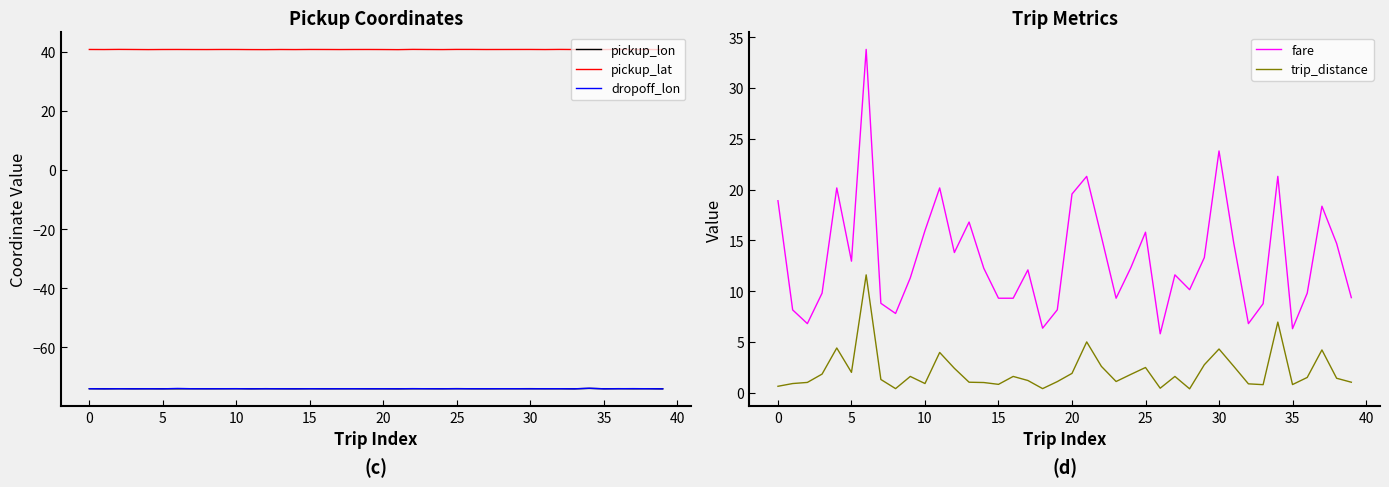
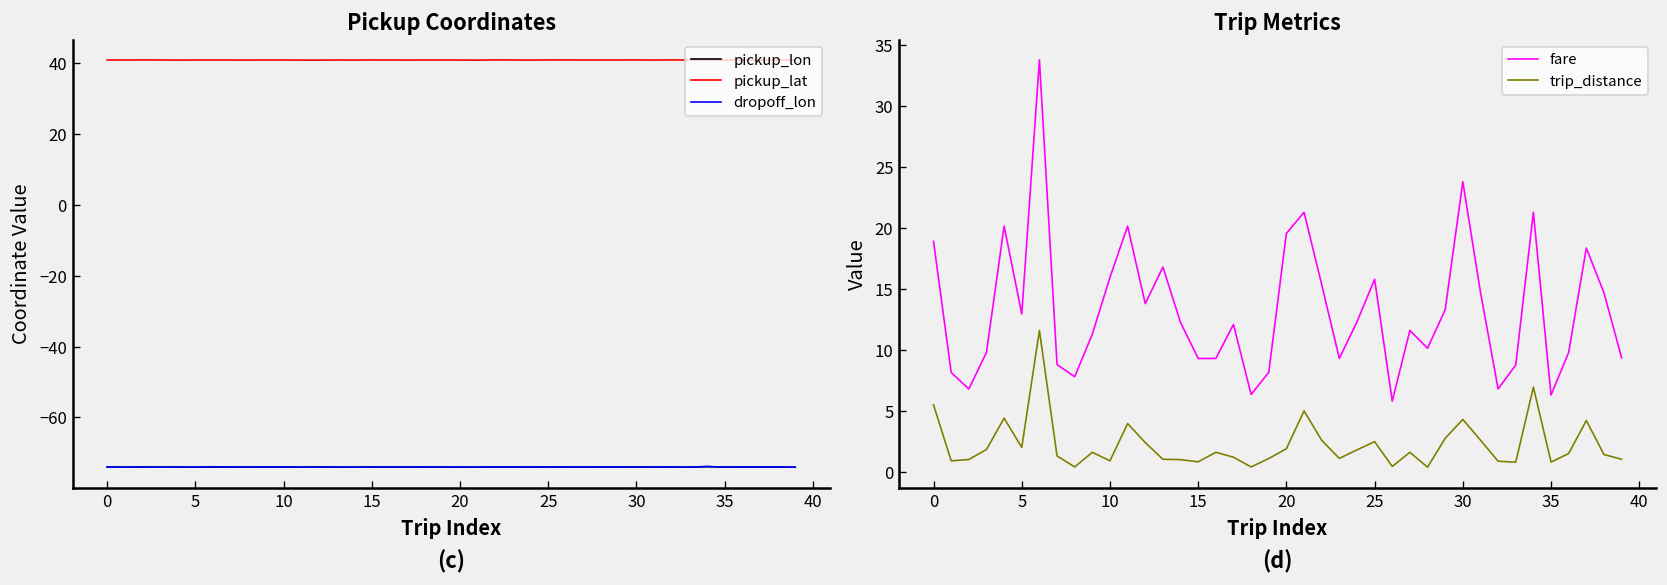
Trip Metrics, trip_distance, 0: 0.6 -> 5.5
